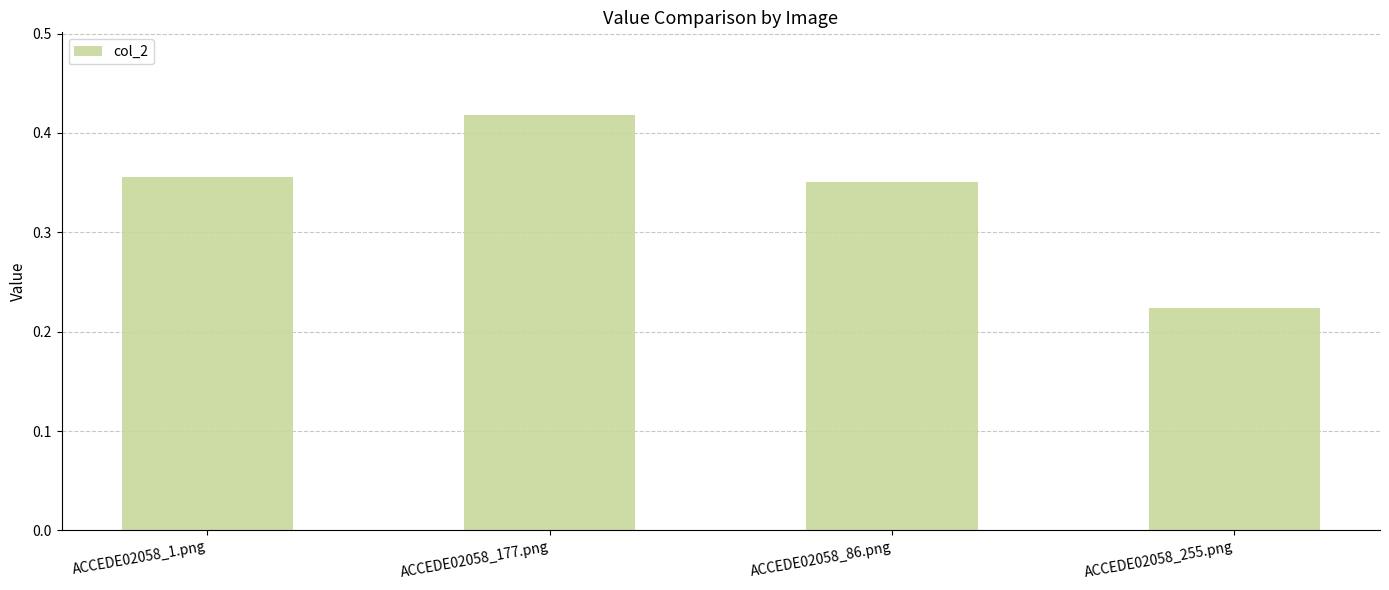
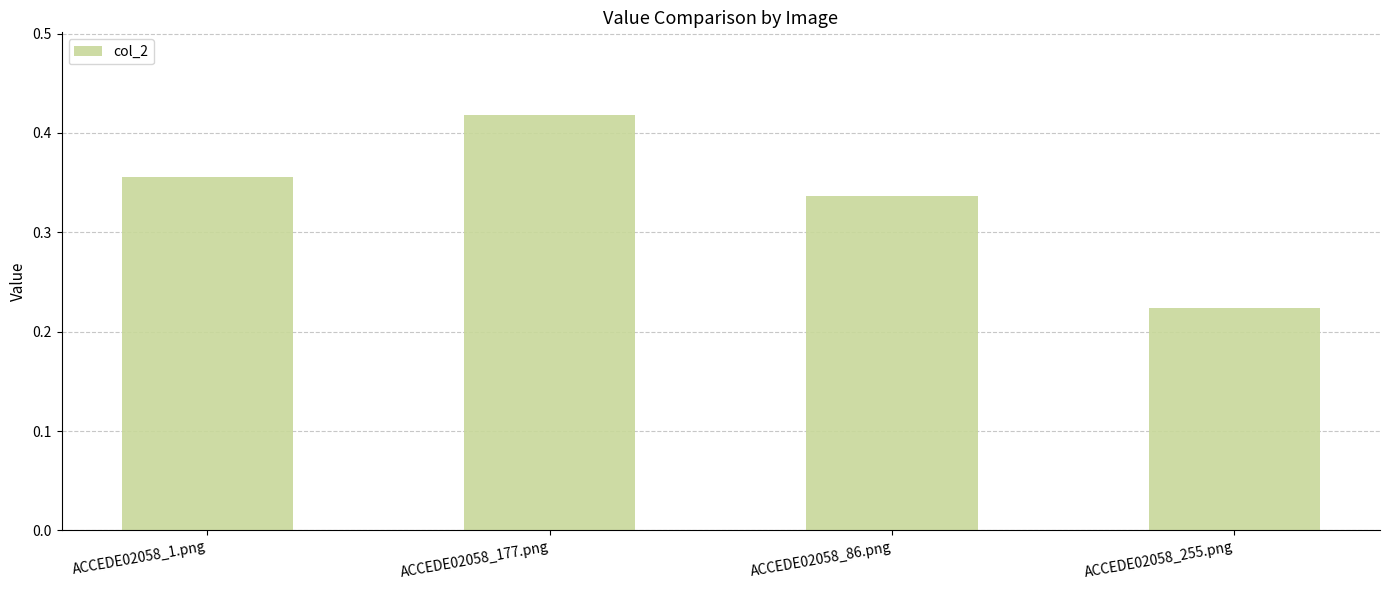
ACCEDE02058_86.png: 0.35 -> 0.34
